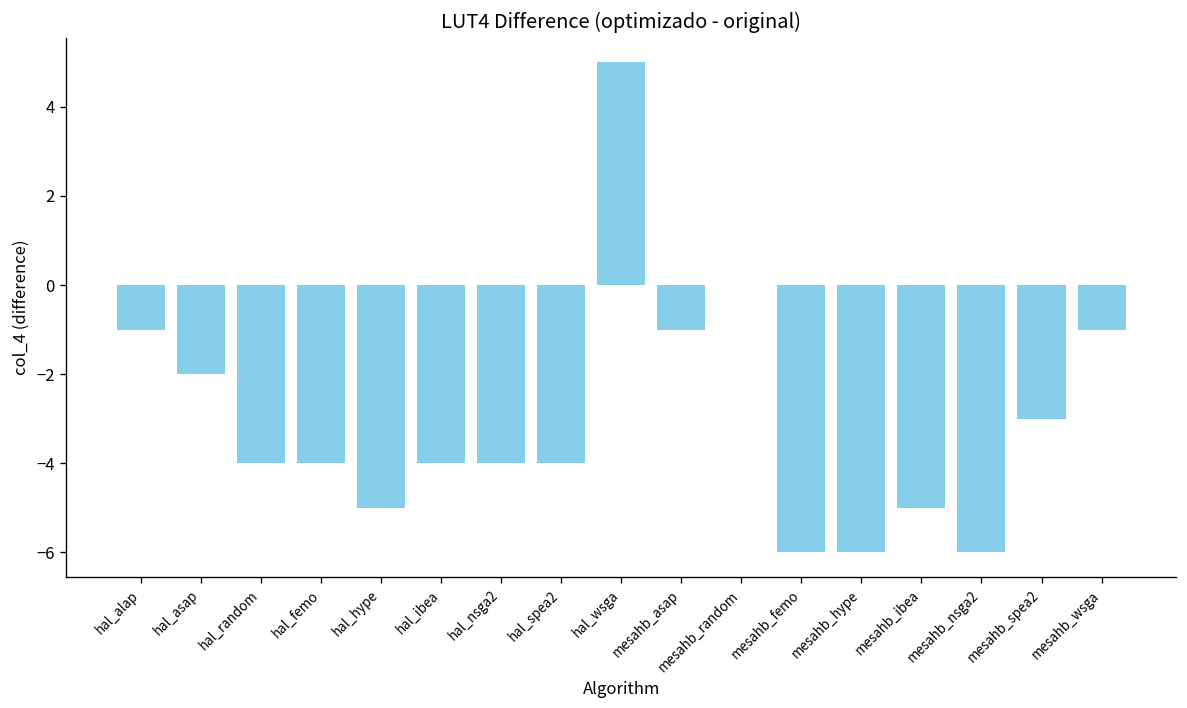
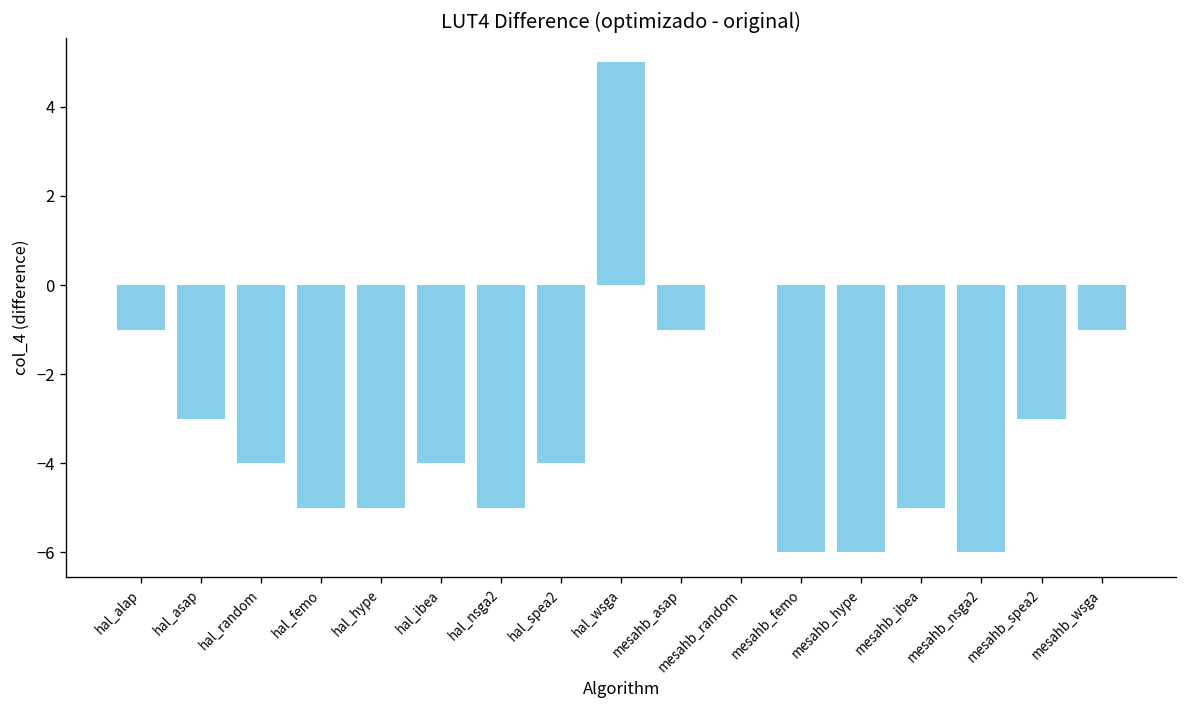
hal_asap: -2 -> -3
hal_femo: -4 -> -5
hal_nsga2: -4 -> -5
